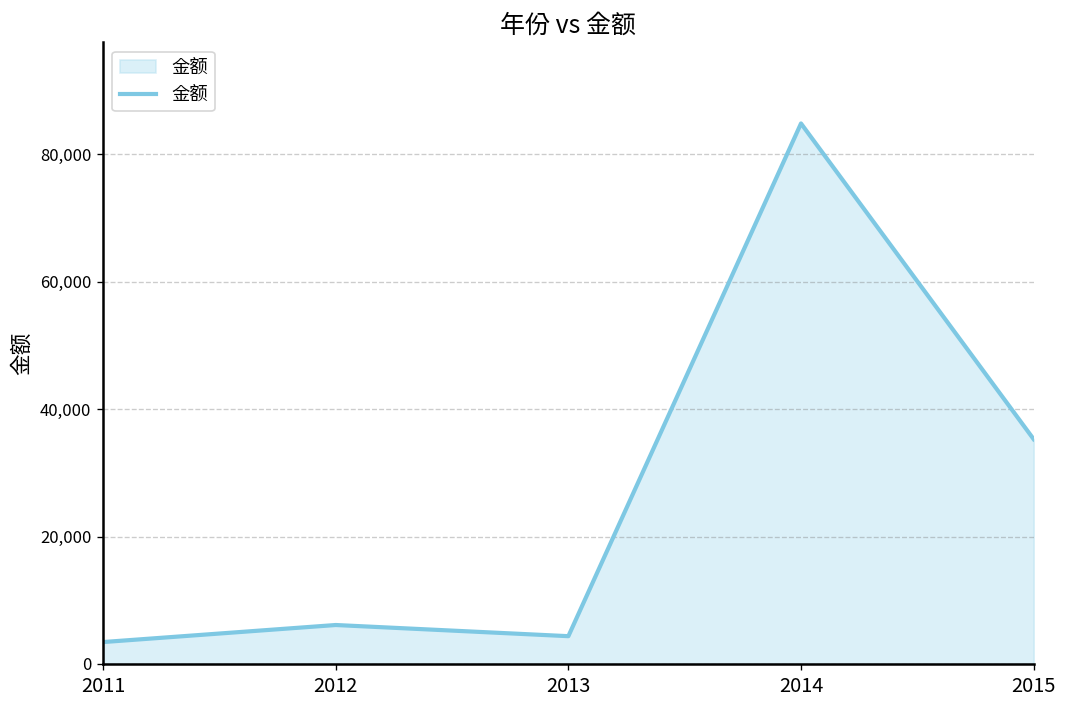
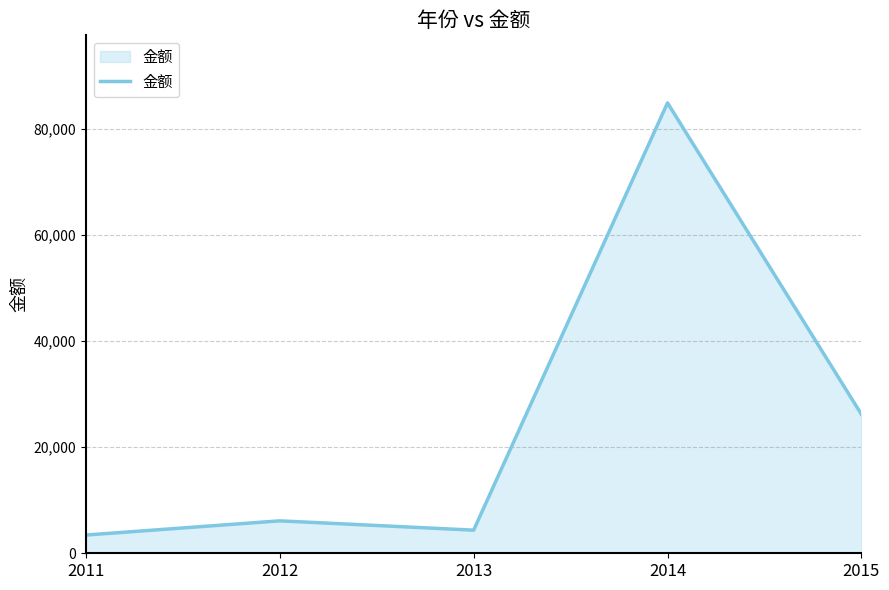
2015: 35,000 -> 26,000
